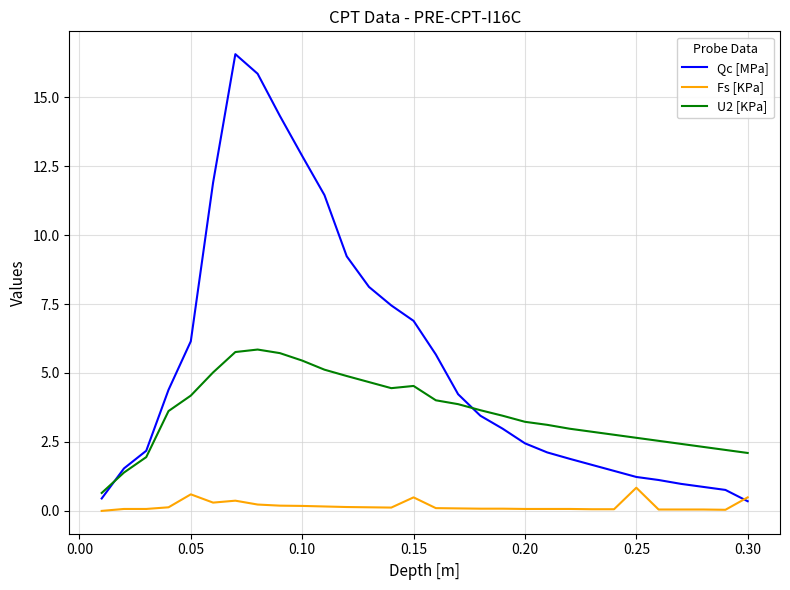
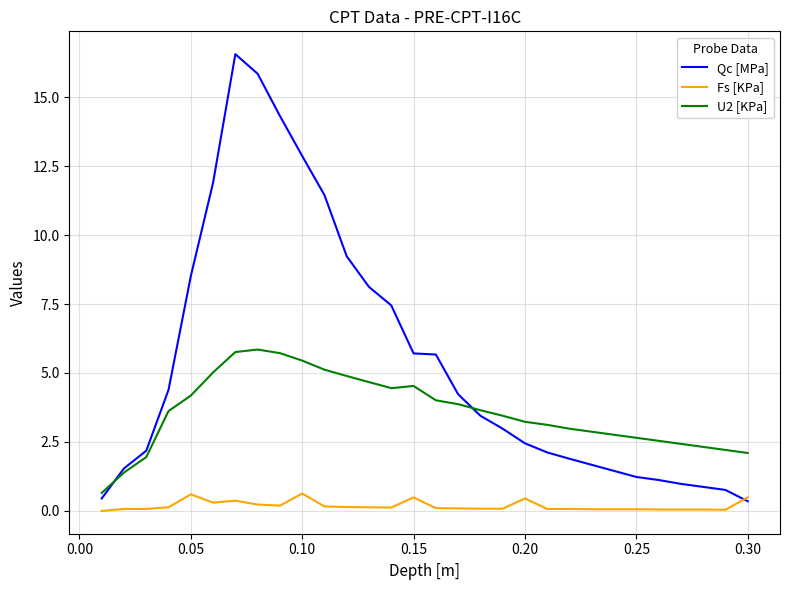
Qc [MPa], 0.05: 6.2 -> 8.5
Fs [KPa], 0.10: 0.2 -> 0.6
Qc [MPa], 0.15: 6.9 -> 5.7
Fs [KPa], 0.20: 0.1 -> 0.5
Fs [KPa], 0.25: 0.8 -> 0.1
